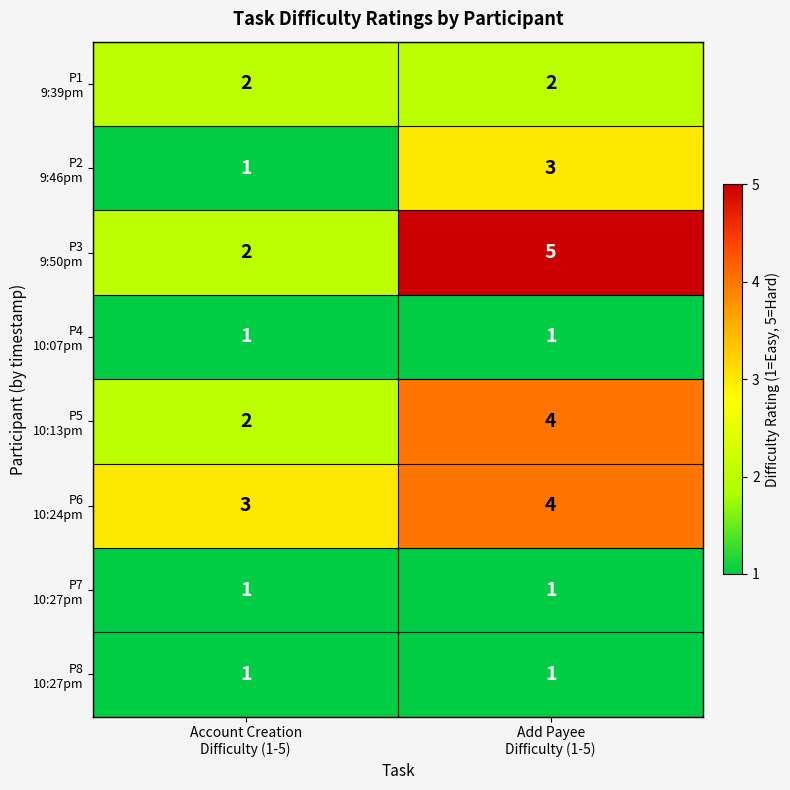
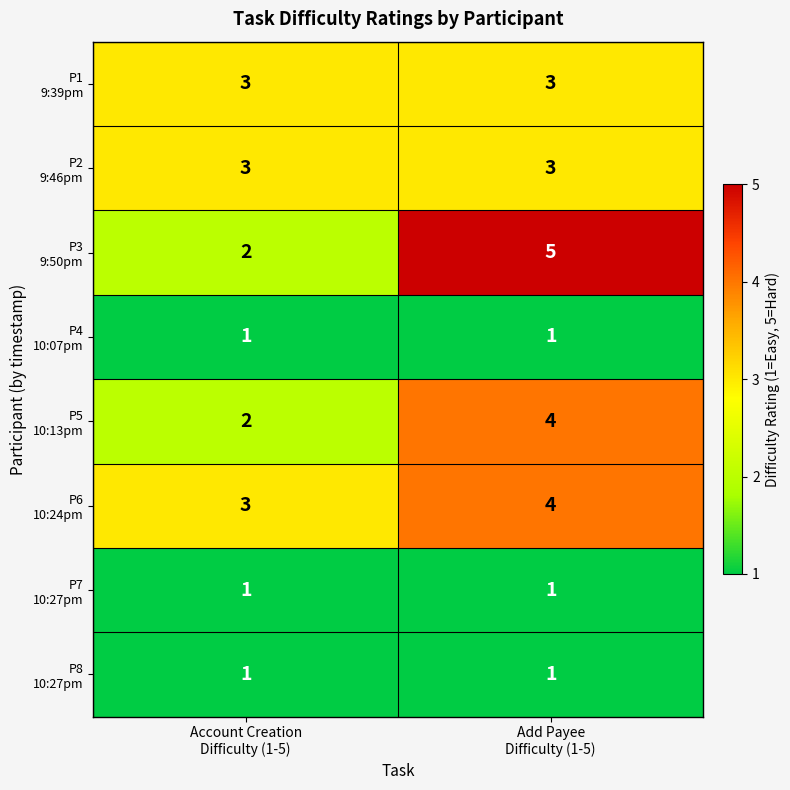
P1 9:39pm, Account Creation Difficulty (1-5): 2 -> 3
P1 9:39pm, Add Payee Difficulty (1-5): 2 -> 3
P2 9:46pm, Account Creation Difficulty (1-5): 1 -> 3
